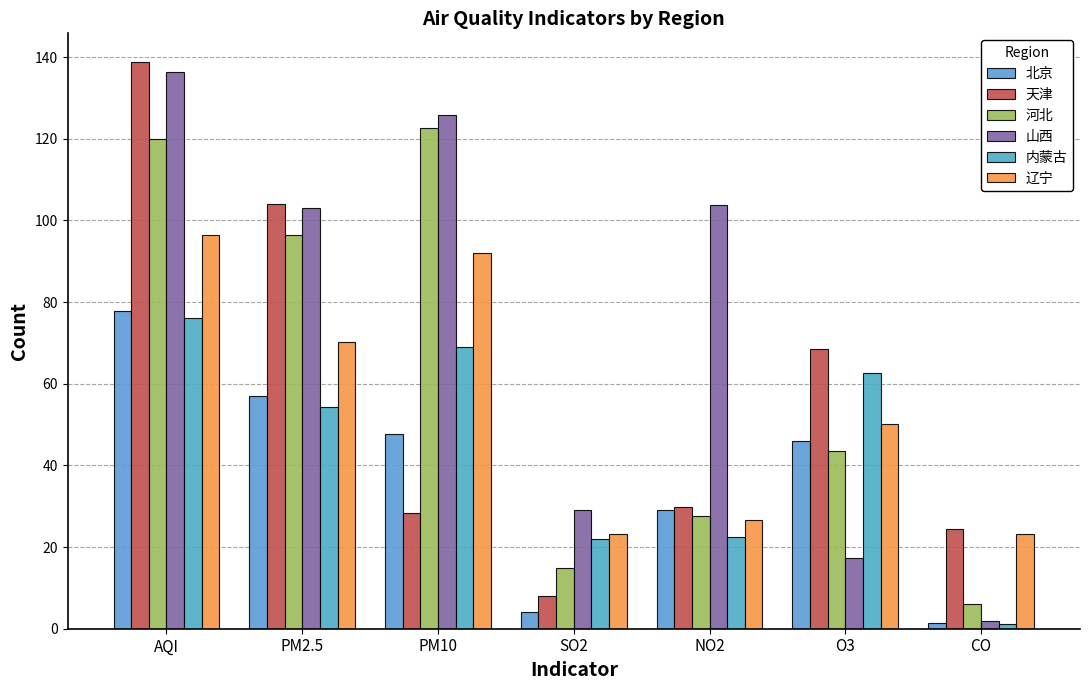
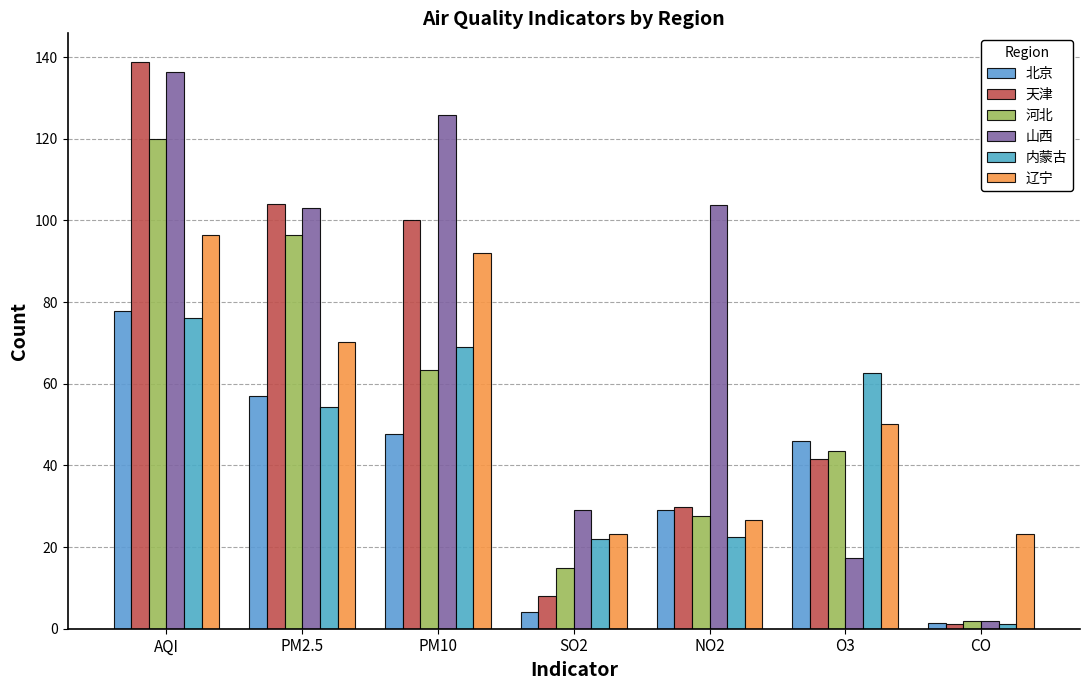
天津, PM10: 28 -> 100
河北, PM10: 123 -> 63
天津, O3: 69 -> 42
天津, CO: 24 -> 1
河北, CO: 6 -> 2
